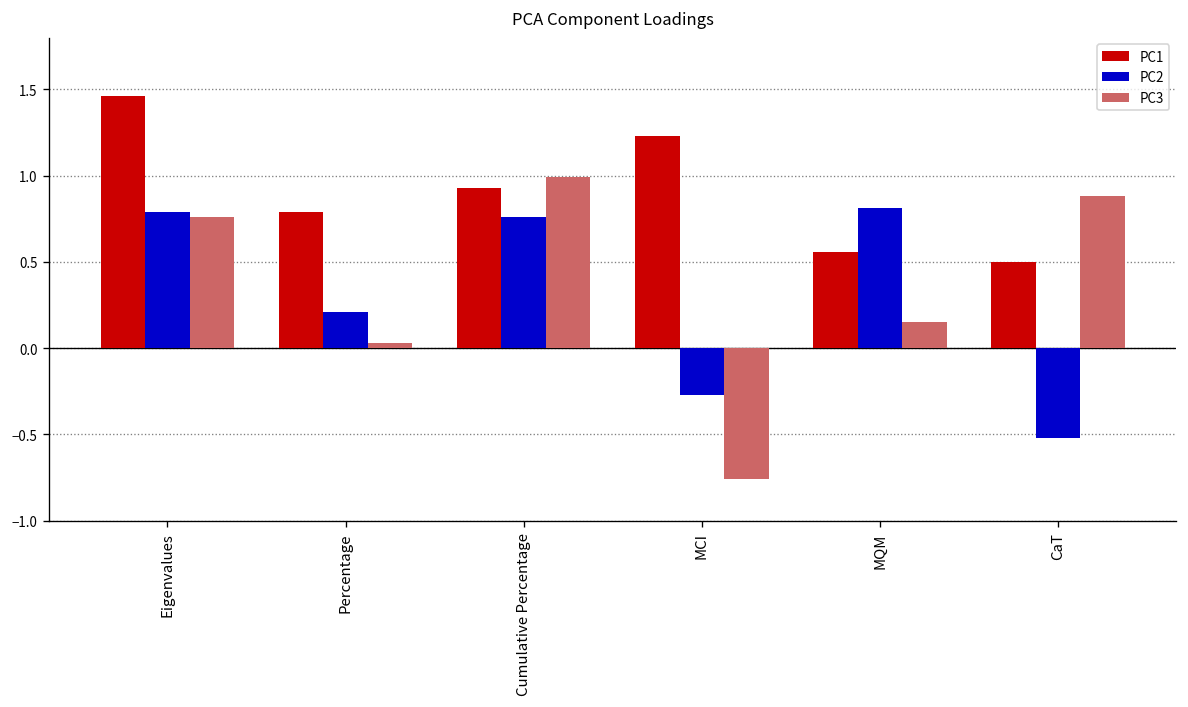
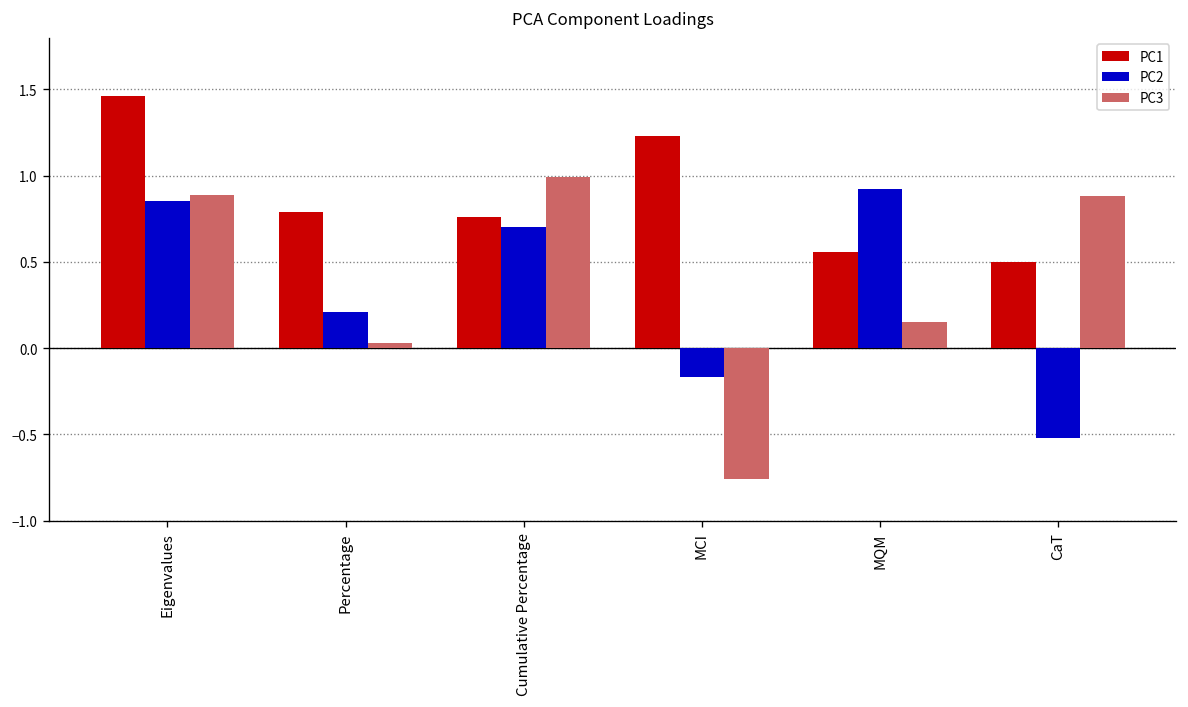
PC2, Eigenvalues: 0.79 -> 0.85
PC3, Eigenvalues: 0.76 -> 0.89
PC1, Cumulative Percentage: 0.93 -> 0.76
PC2, Cumulative Percentage: 0.76 -> 0.70
PC2, MCI: -0.27 -> -0.17
PC2, MQM: 0.81 -> 0.92
